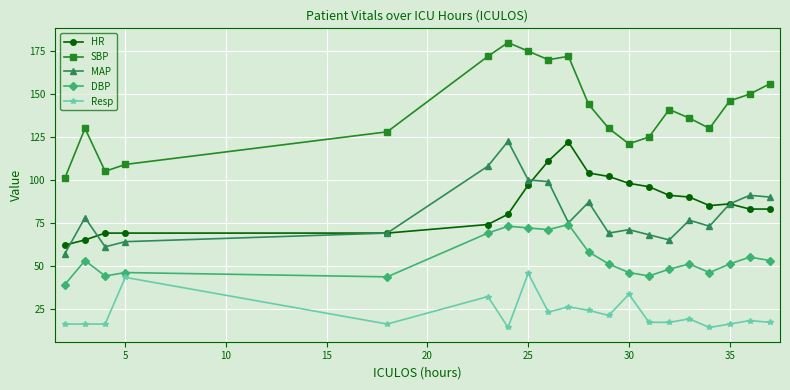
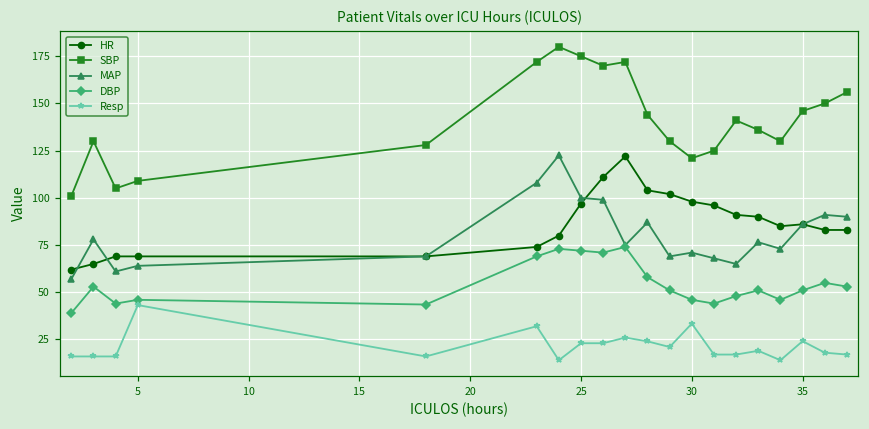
Resp, 25: 46 -> 23
Resp, 35: 16 -> 24
